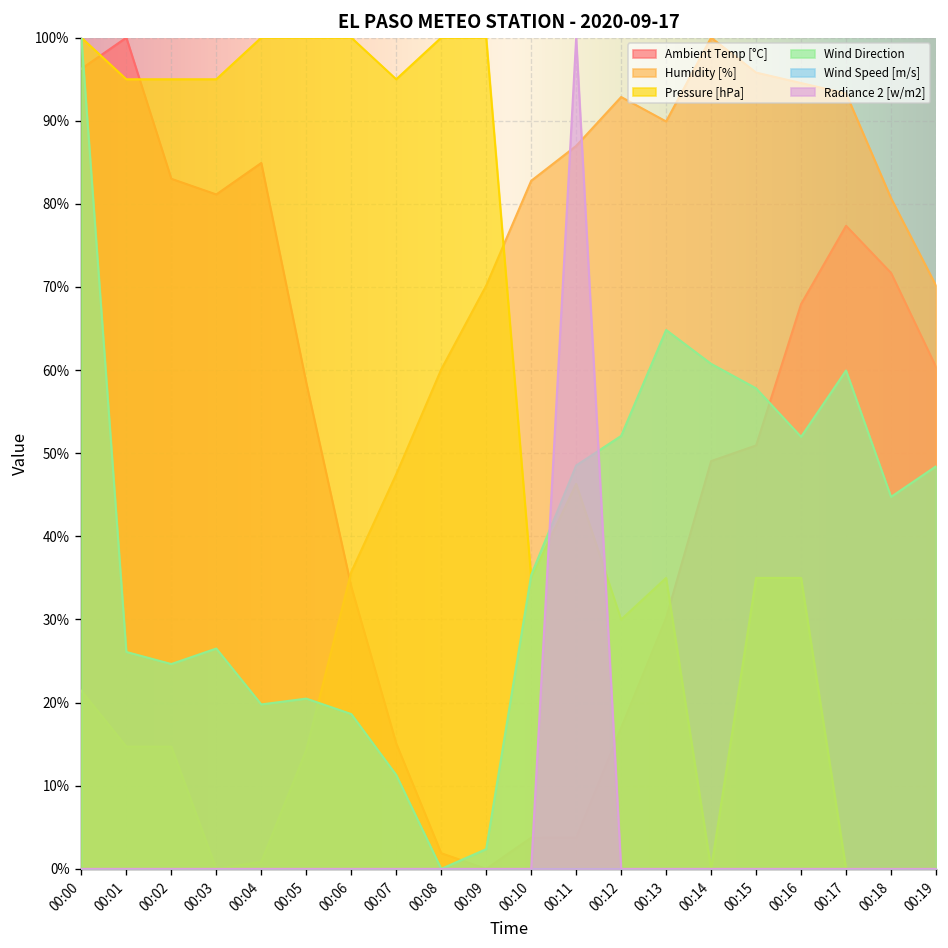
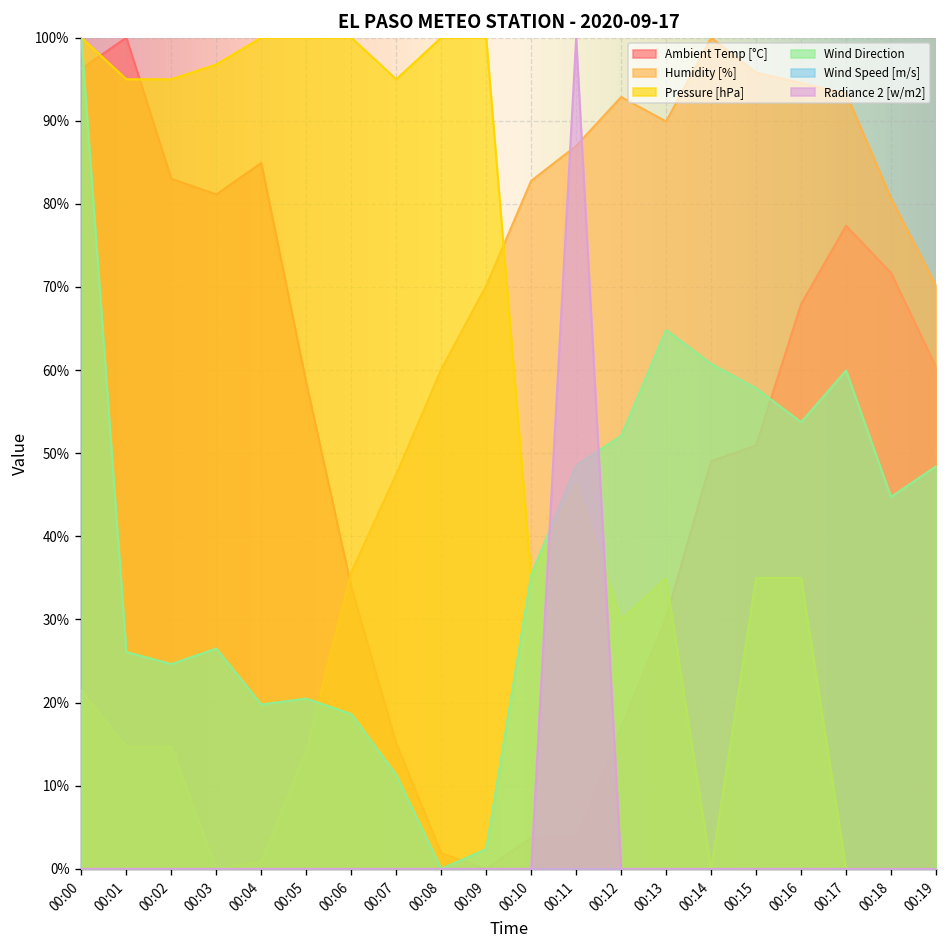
Pressure [hPa], 00:03: 95% -> 97%
Wind Direction, 00:16: 52% -> 54%
